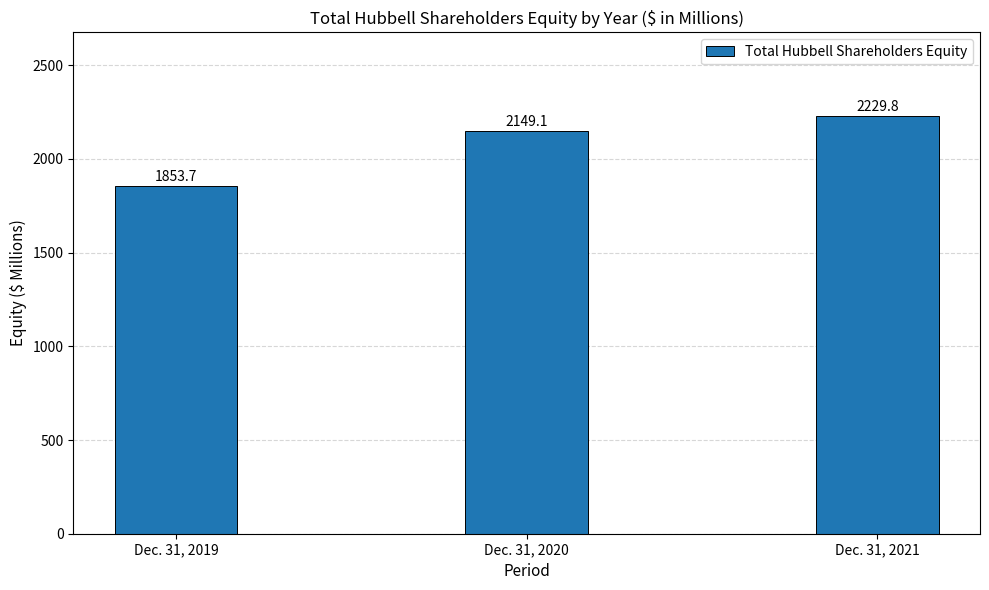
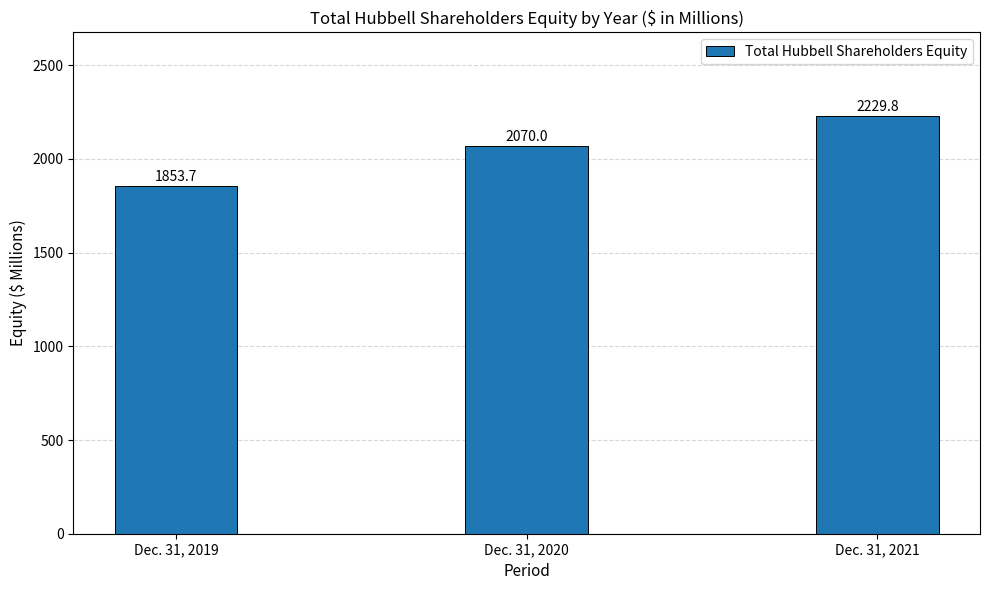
Dec. 31, 2020: 2149.1 -> 2070.0
